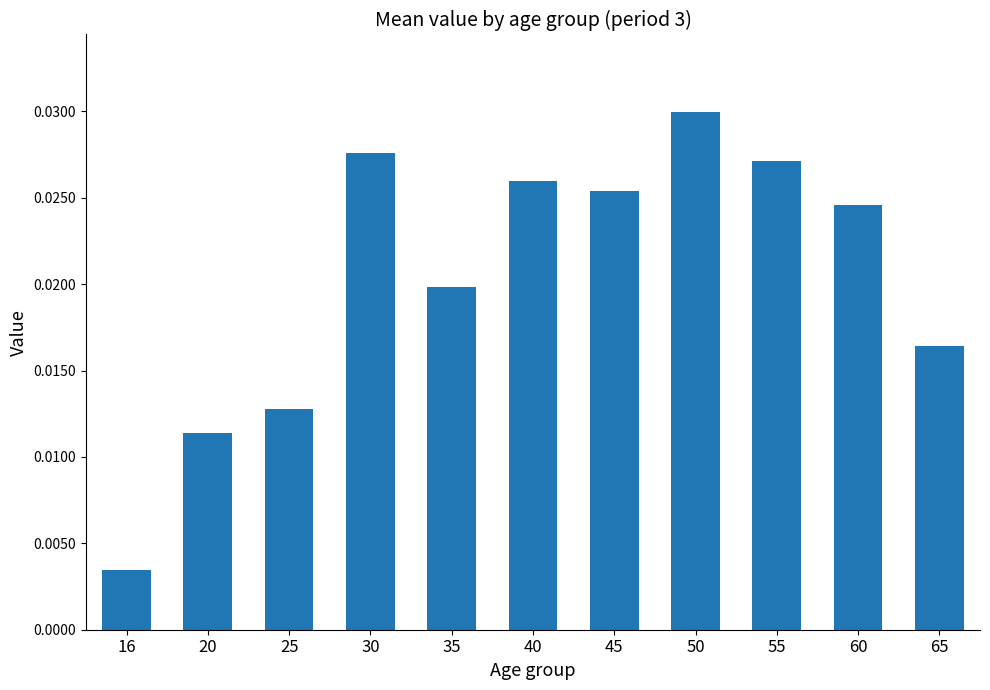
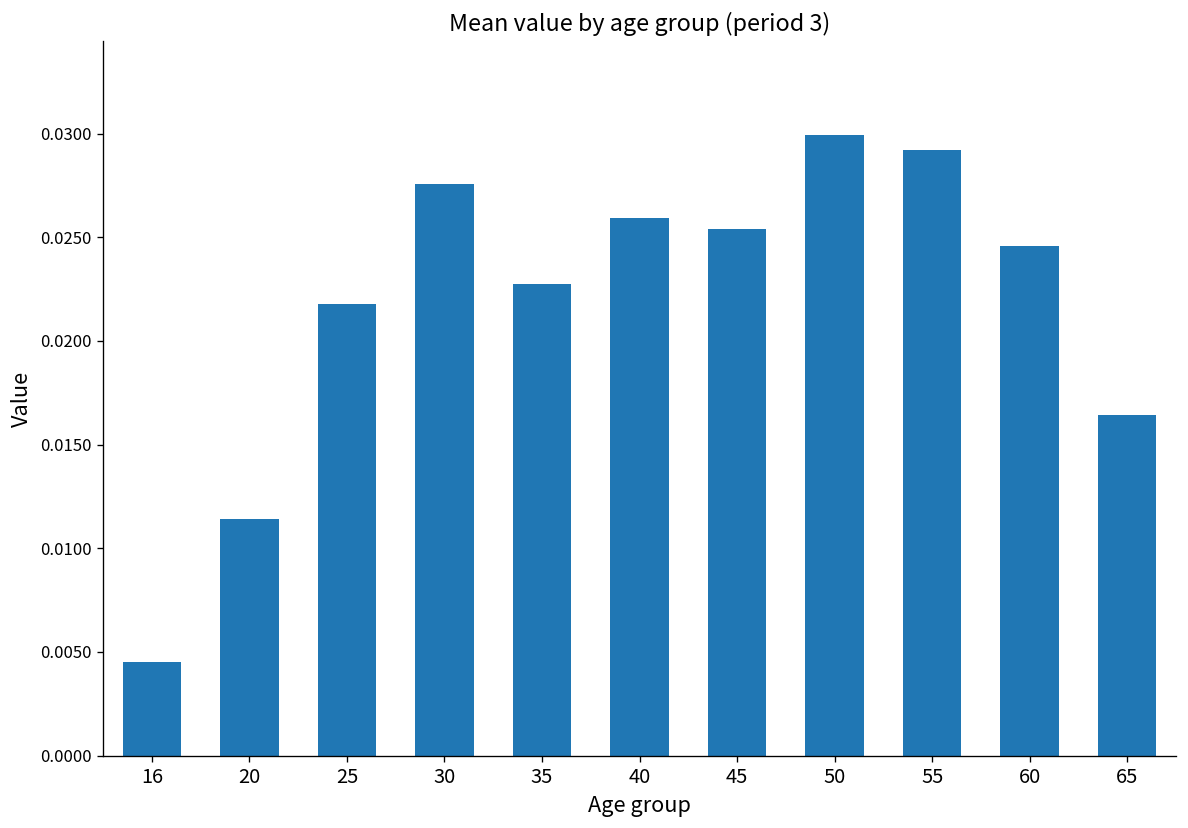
16: 0.0034 -> 0.0045
25: 0.0128 -> 0.0218
35: 0.0198 -> 0.0227
55: 0.0271 -> 0.0292
